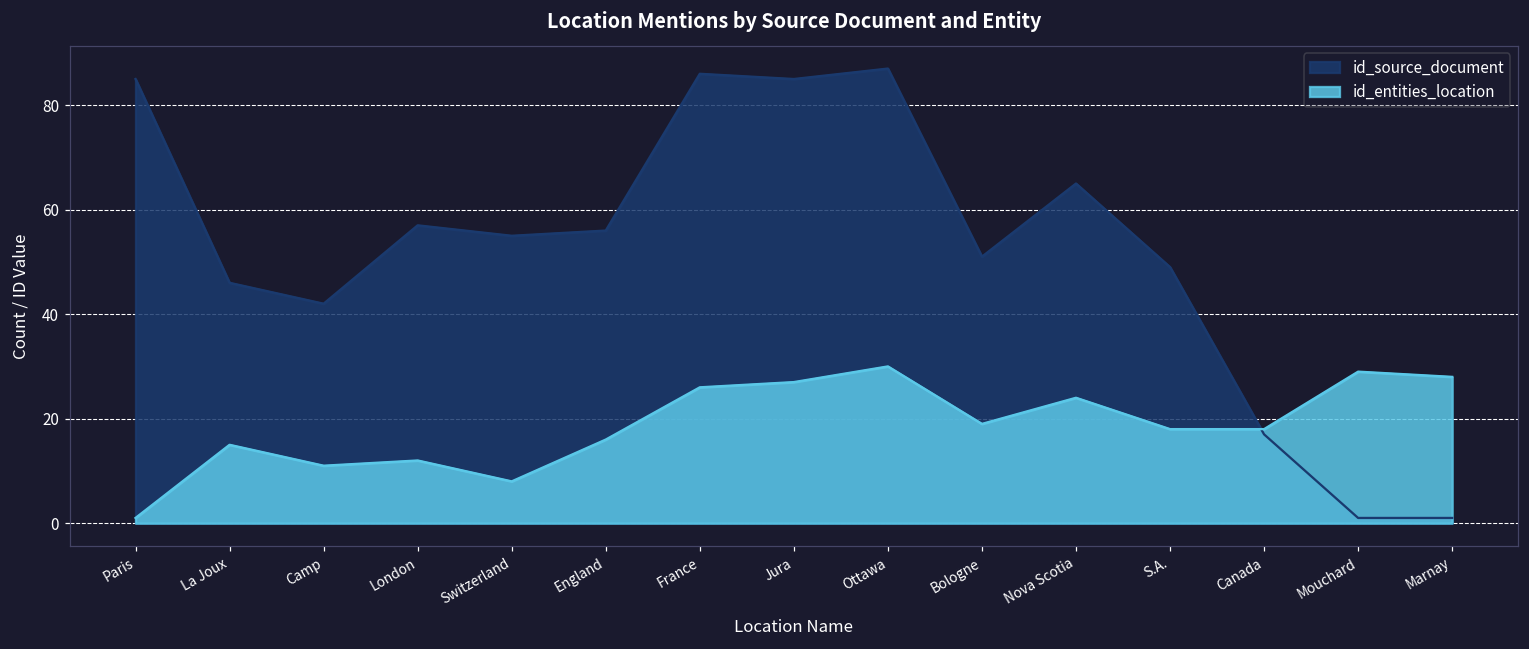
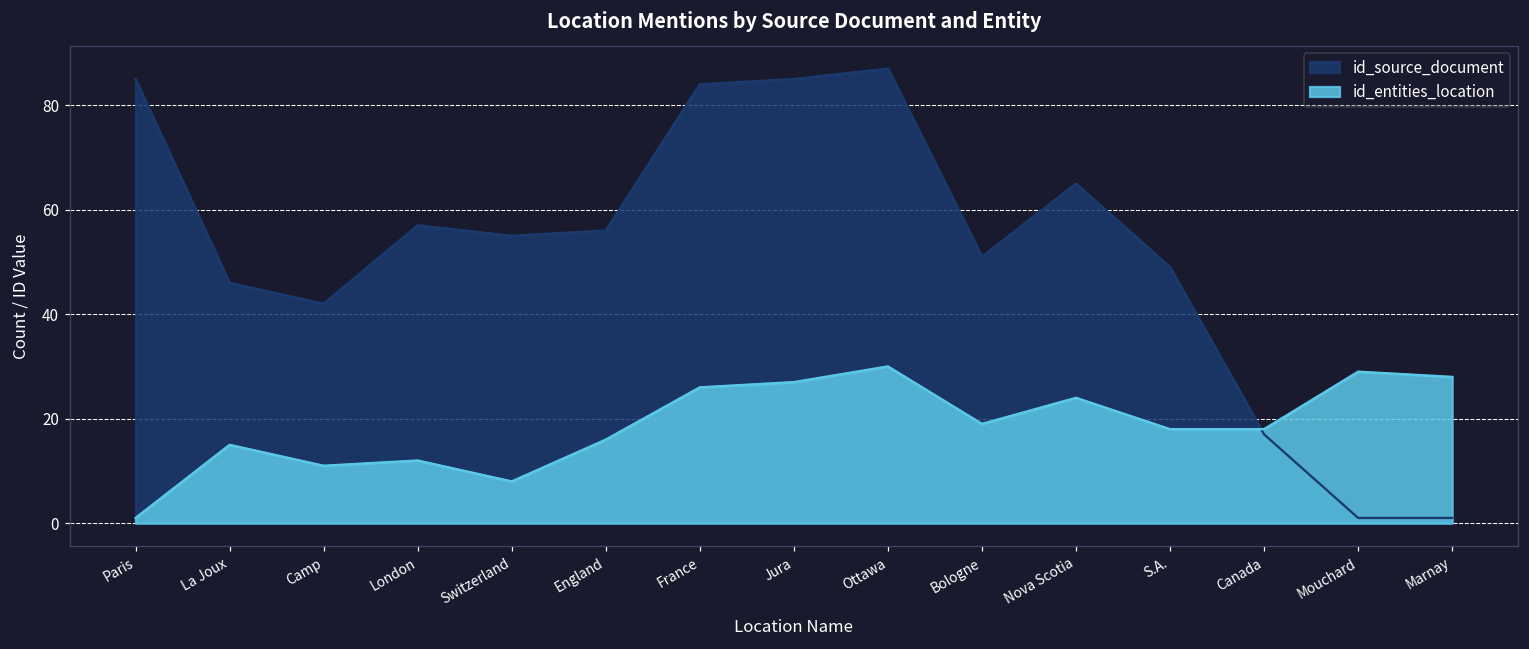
id_source_document, France: 86 -> 84
